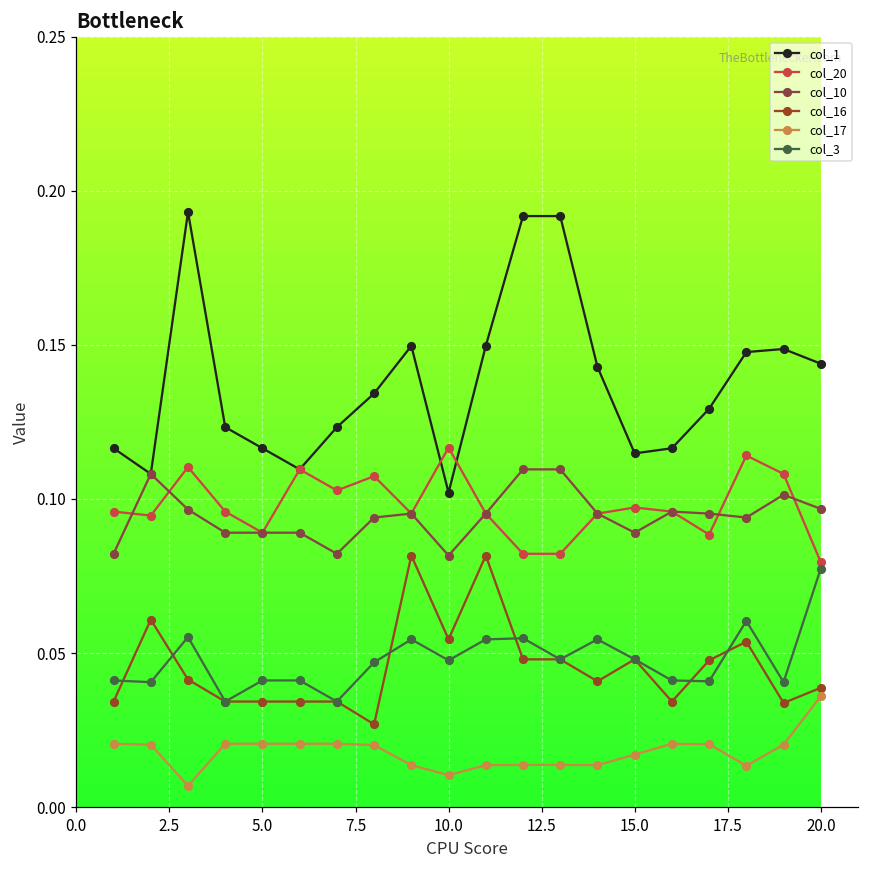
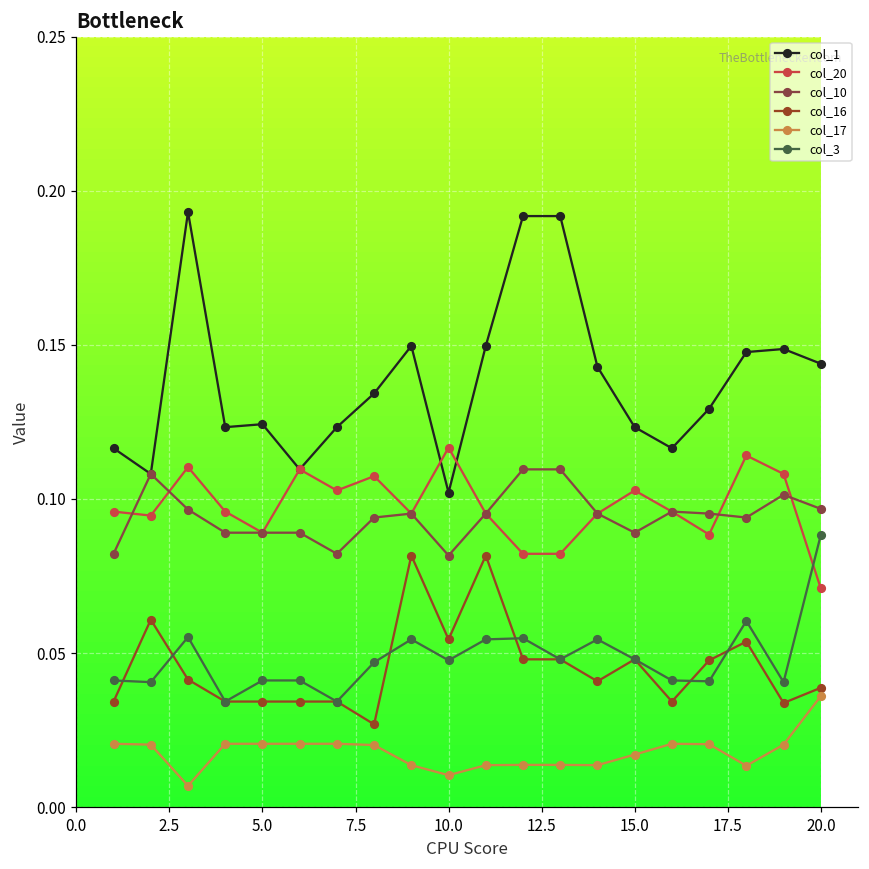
col_1, 5.0: 0.116 -> 0.124
col_1, 15.0: 0.115 -> 0.123
col_20, 15.0: 0.097 -> 0.103
col_20, 20.0: 0.079 -> 0.071
col_3, 20.0: 0.077 -> 0.088
